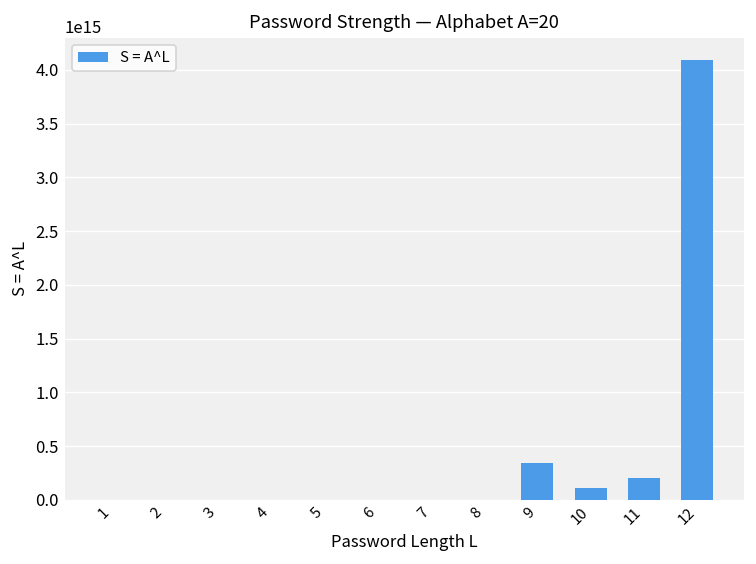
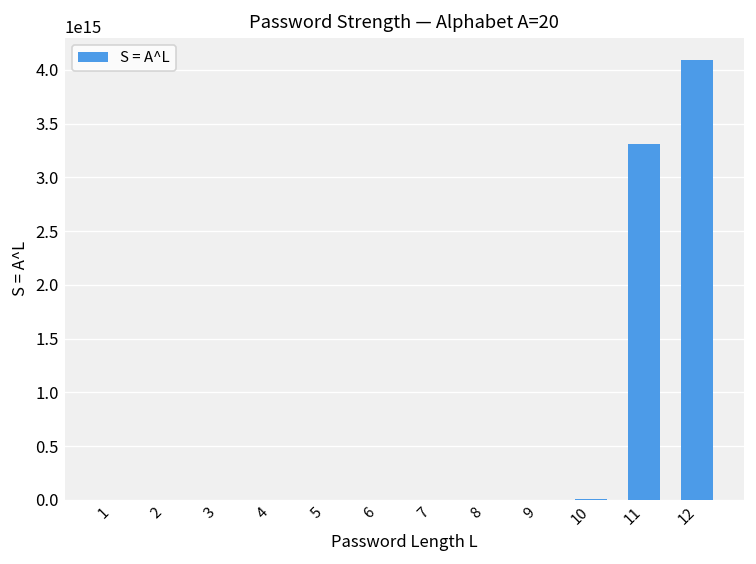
9: 300000000000000 -> 0
10: 100000000000000 -> 0
11: 200000000000000 -> 3300000000000000
